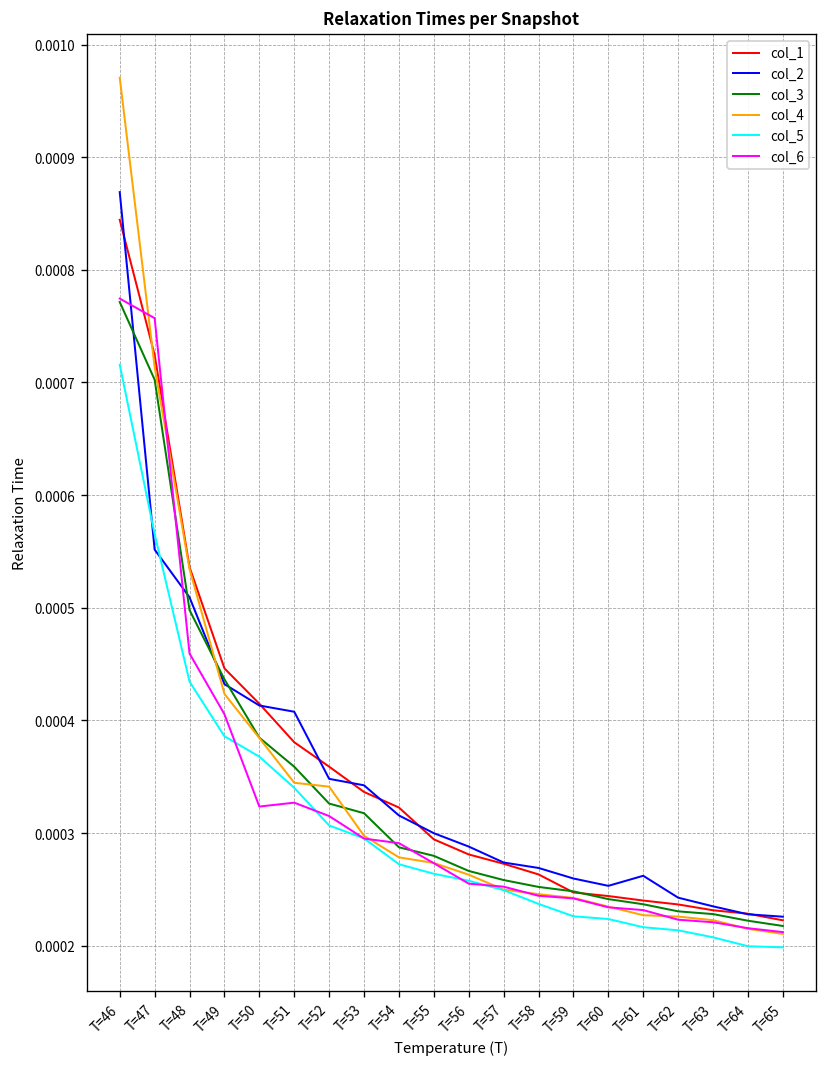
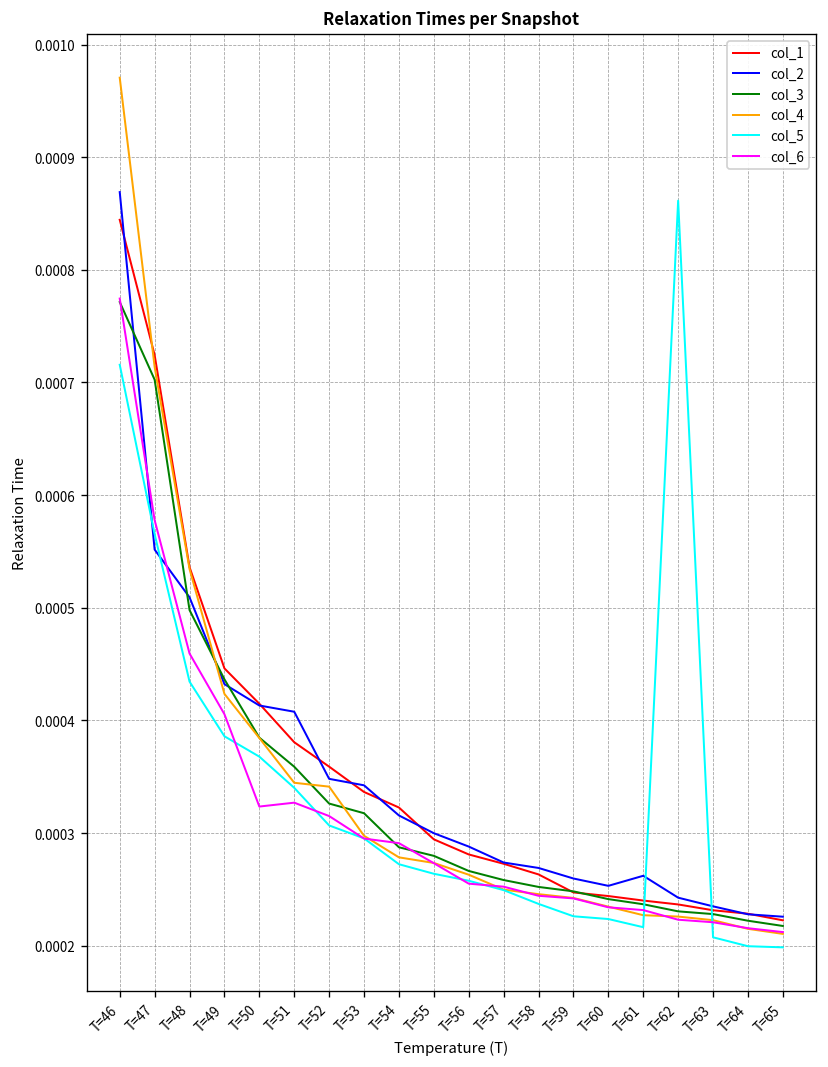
col_6, T=47: 0.00076 -> 0.00058
col_5, T=62: 0.00021 -> 0.00086
